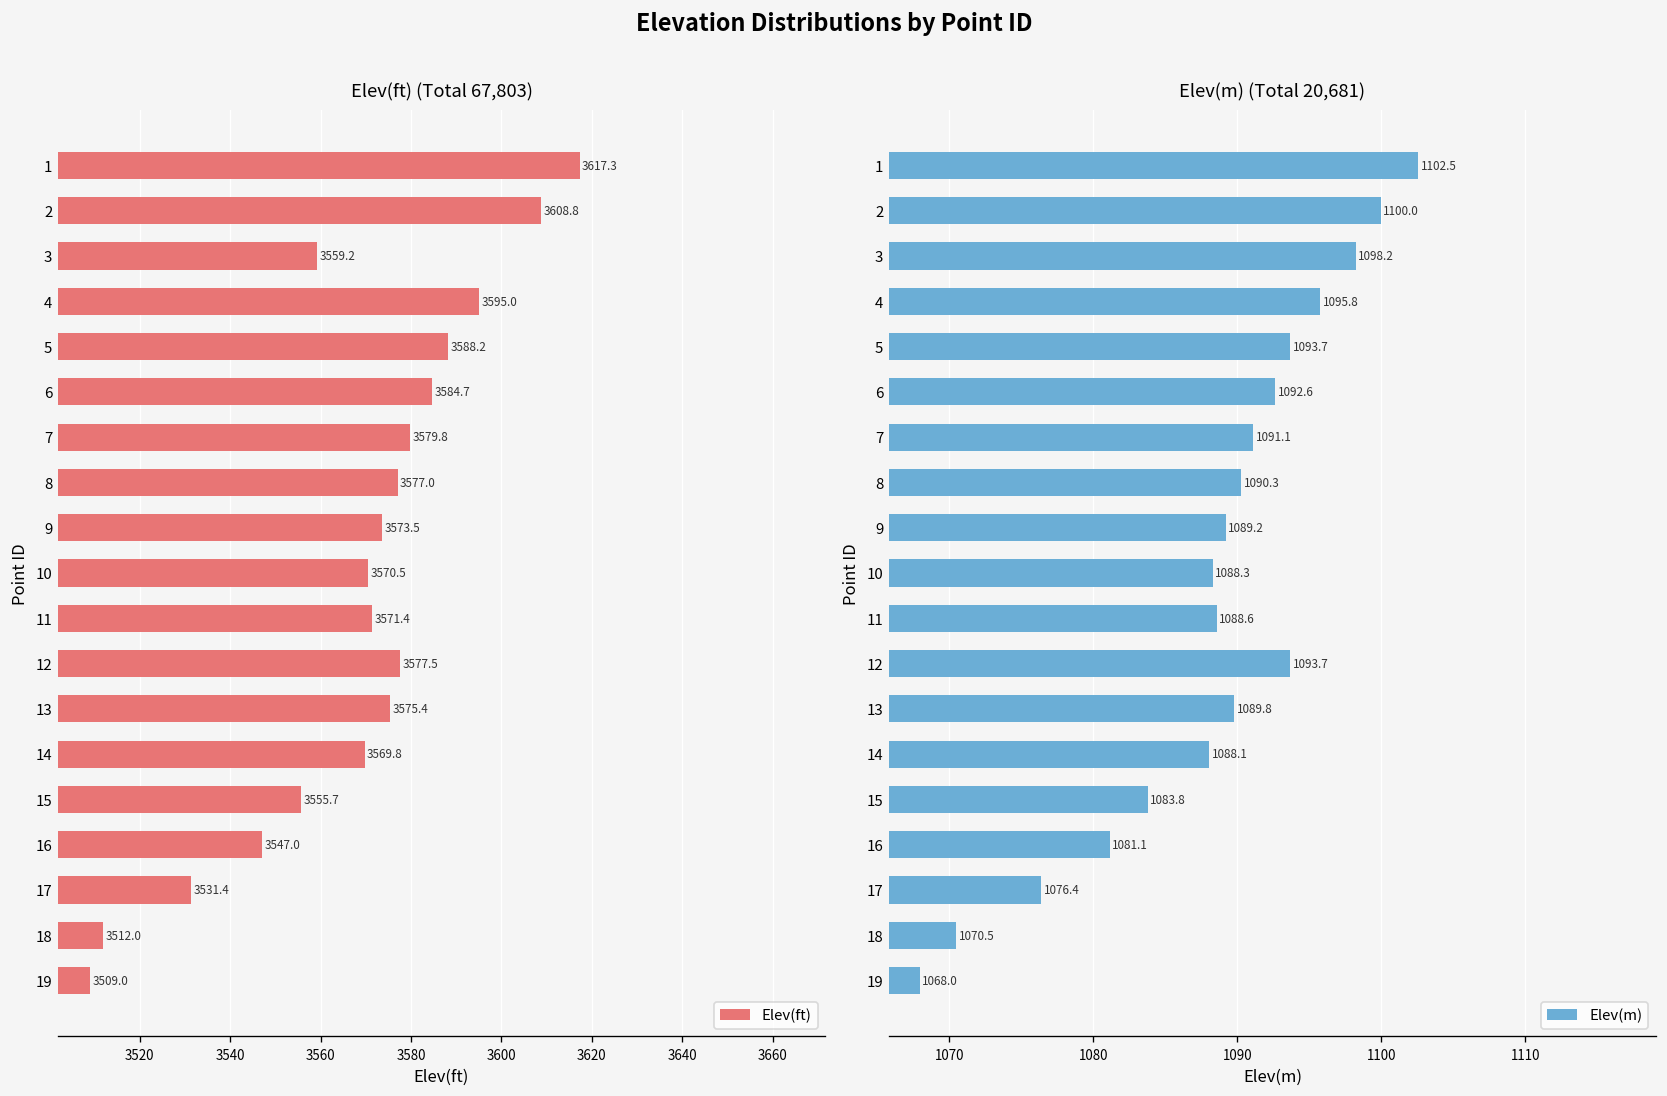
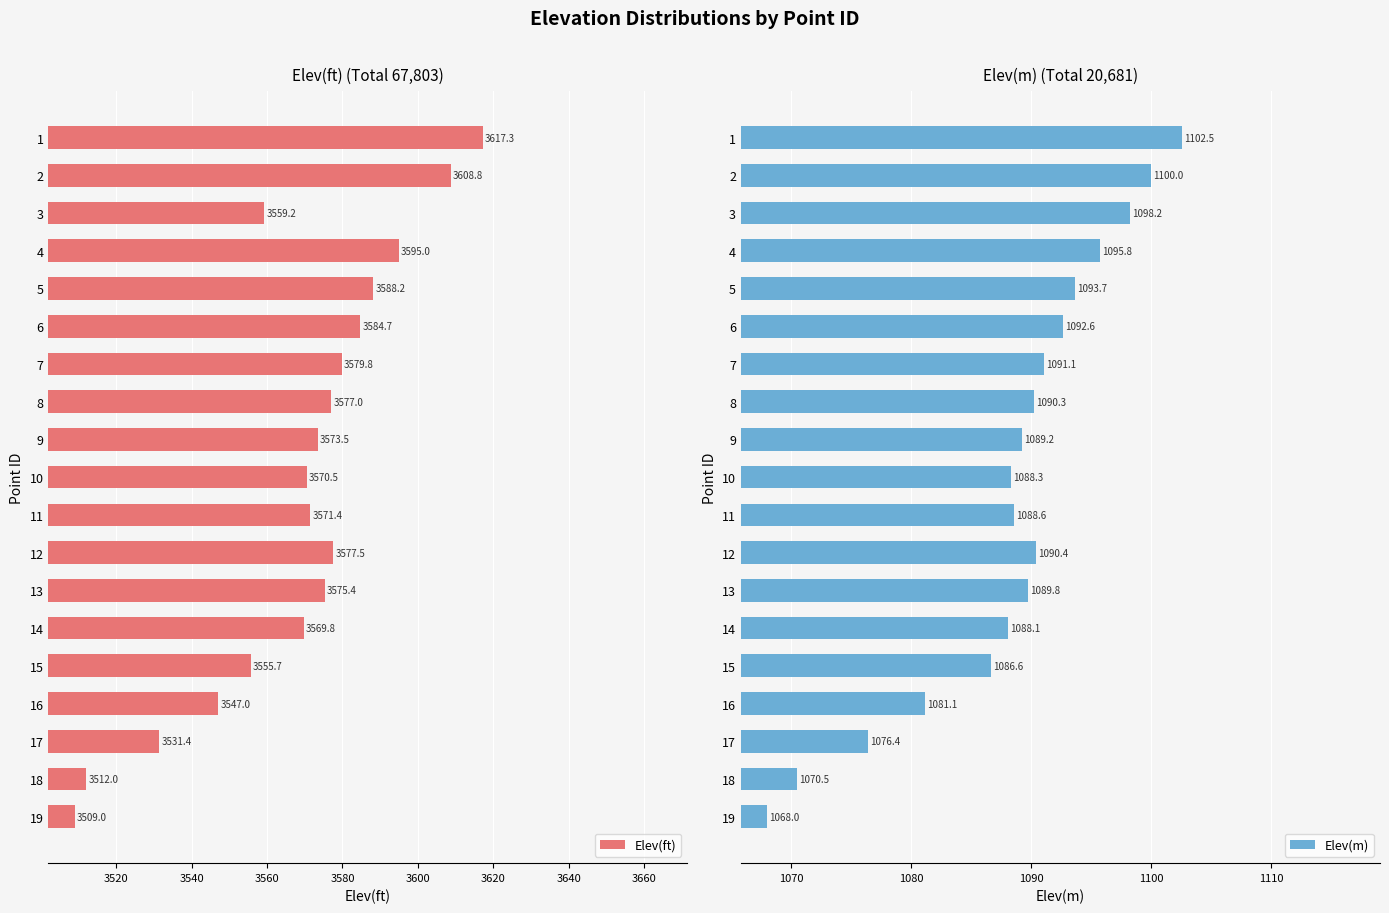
Elev(m) (Total 20,681), 12: 1093.7 -> 1090.4
Elev(m) (Total 20,681), 15: 1083.8 -> 1086.6
